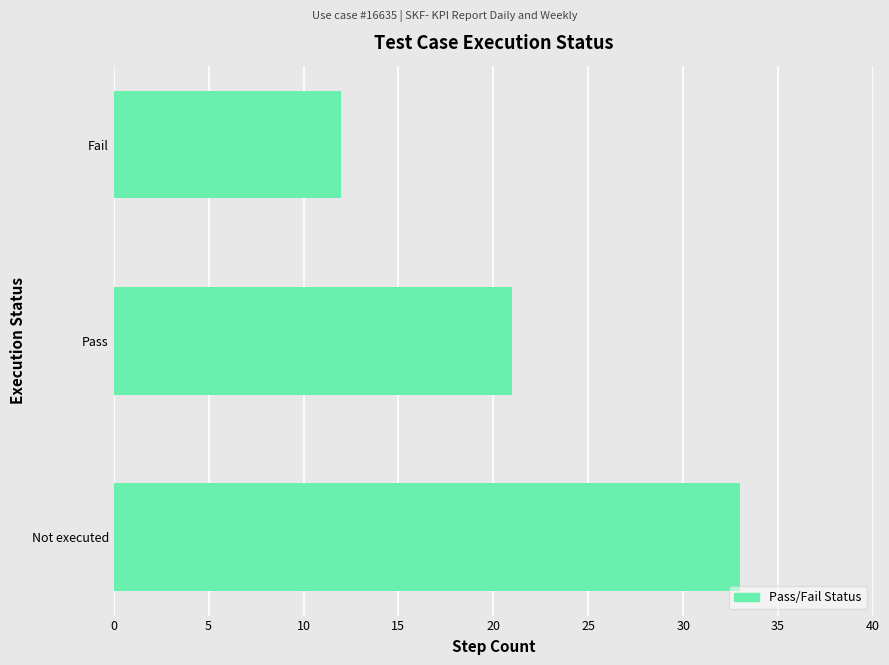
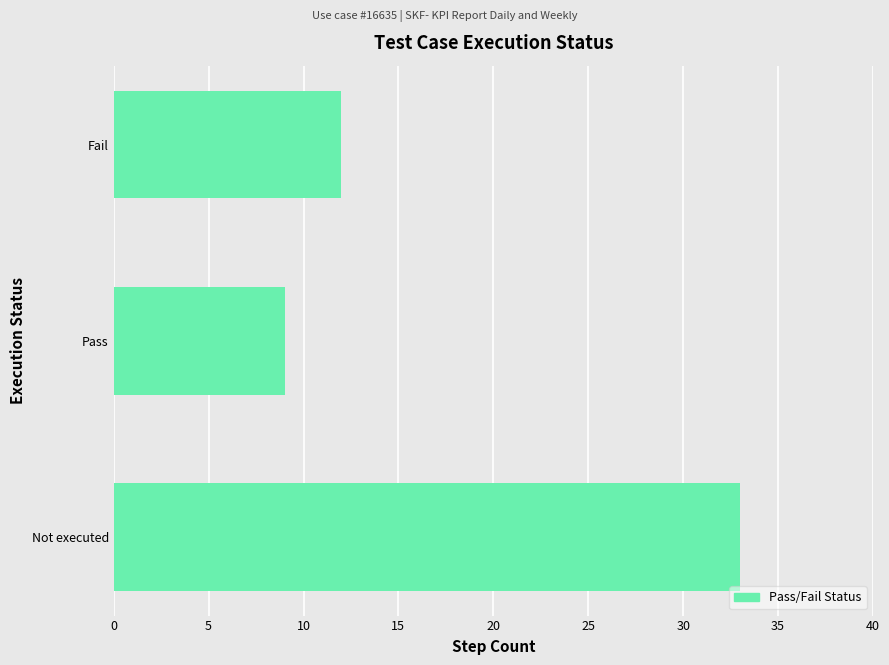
Pass: 21 -> 9
